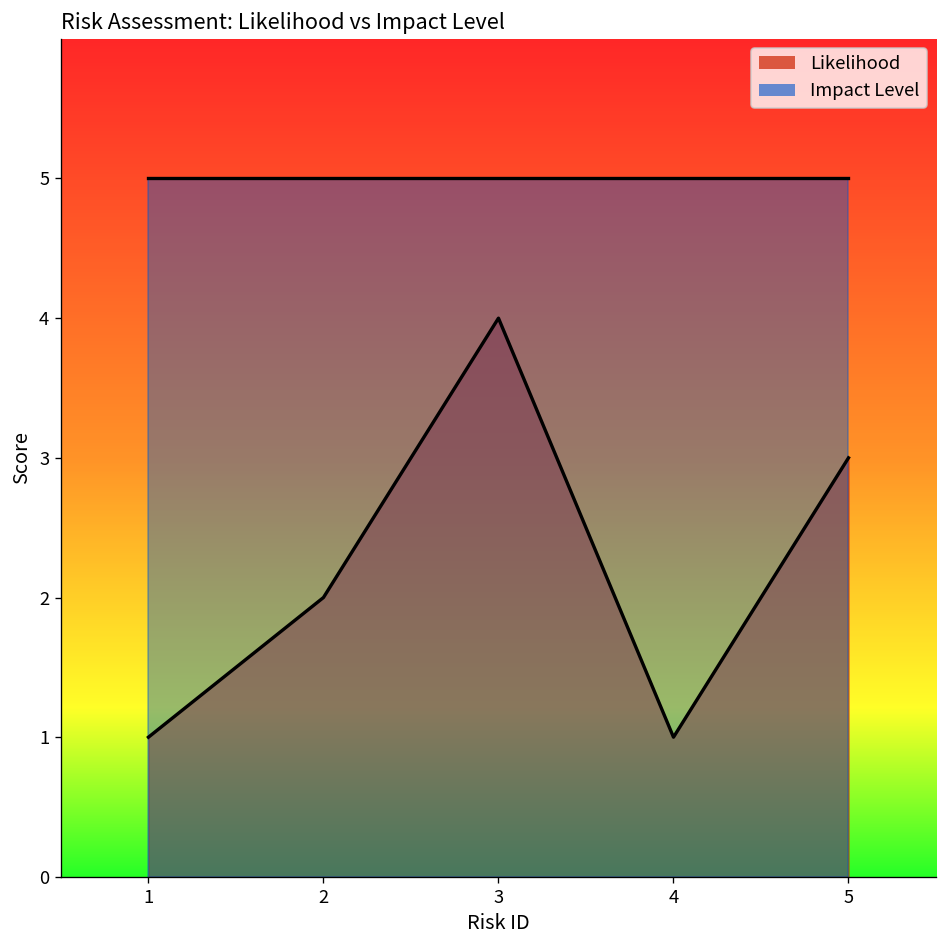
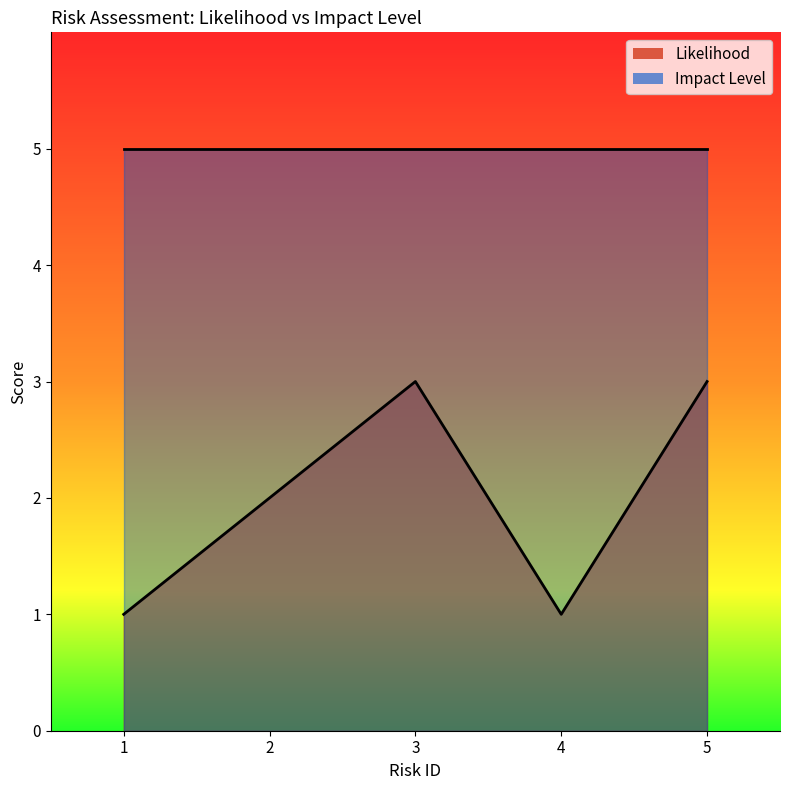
Likelihood, 3: 4 -> 3
